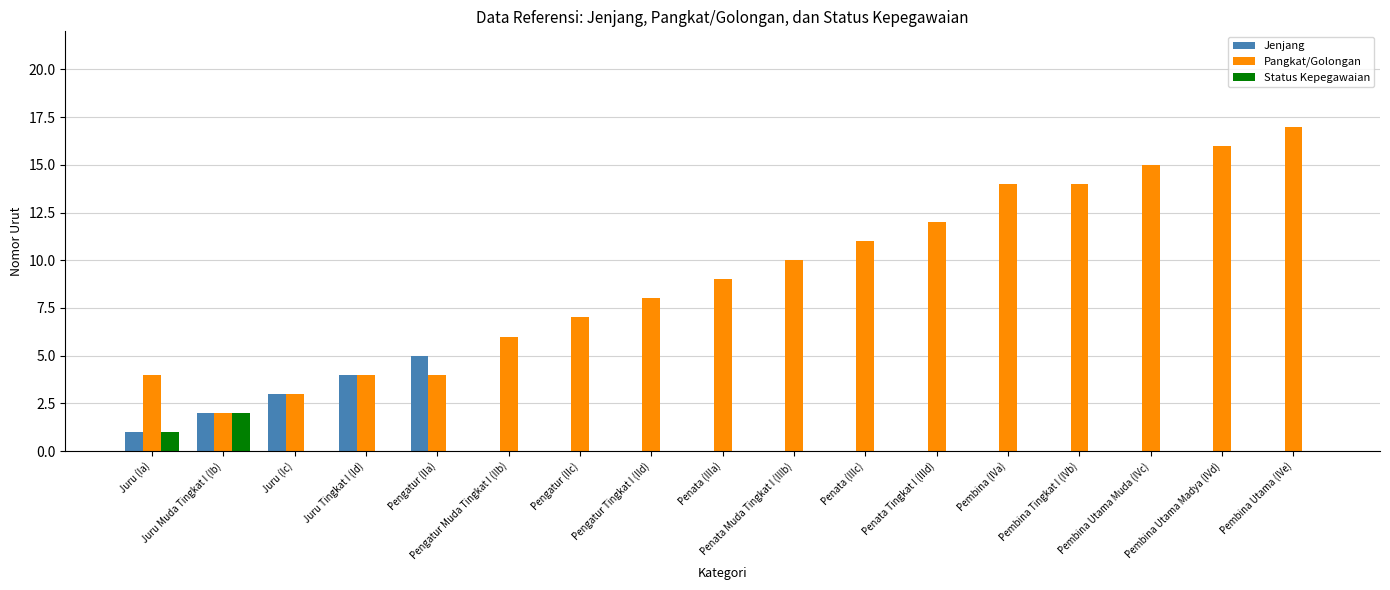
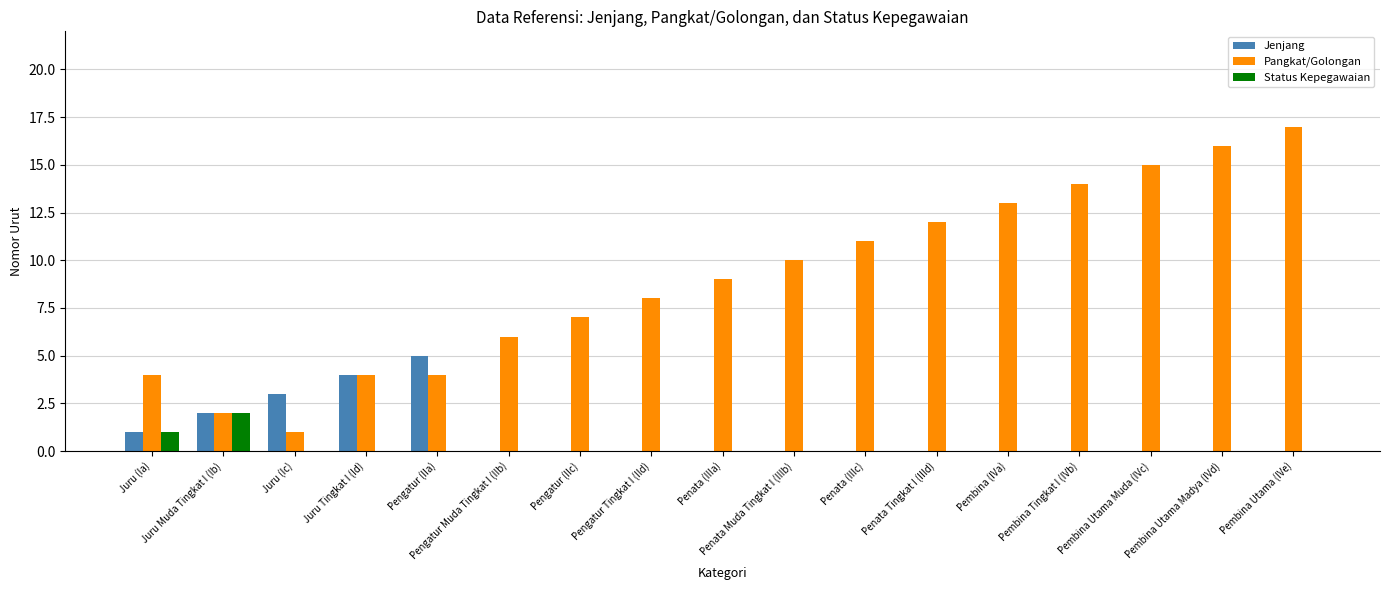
Pangkat/Golongan, Juru (Ic): 3 -> 1
Pangkat/Golongan, Pembina (IVa): 14 -> 13
